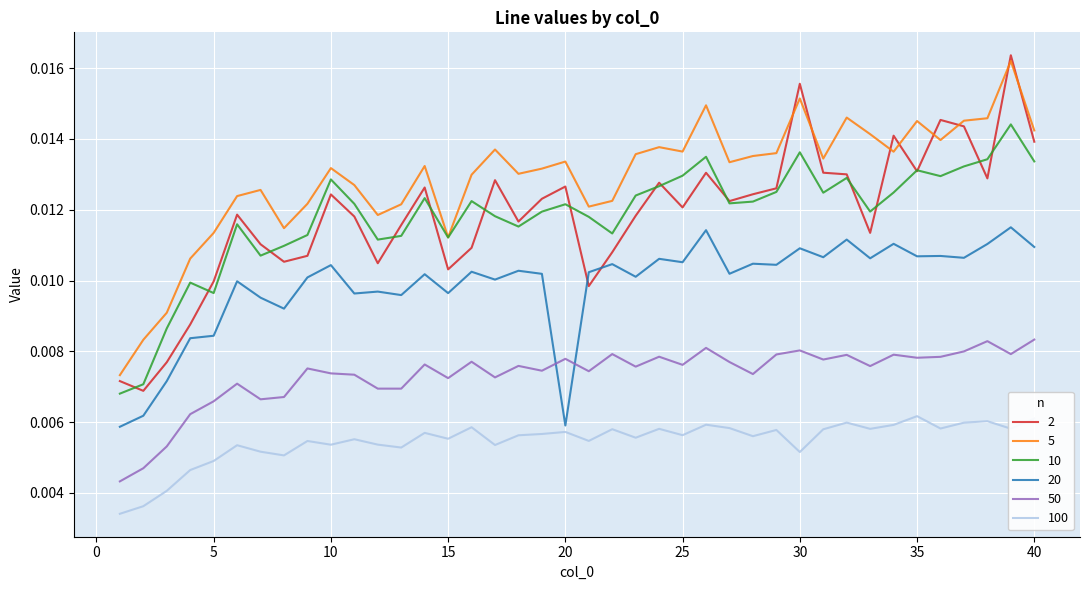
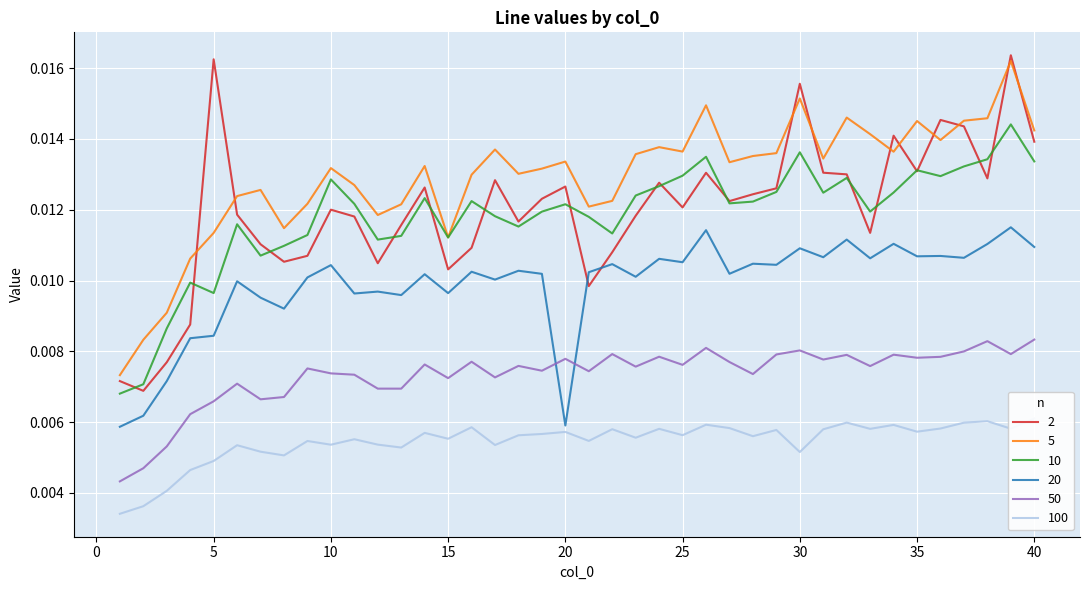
2, 5: 0.0100 -> 0.0163
2, 10: 0.0124 -> 0.0120
100, 35: 0.0062 -> 0.0057
